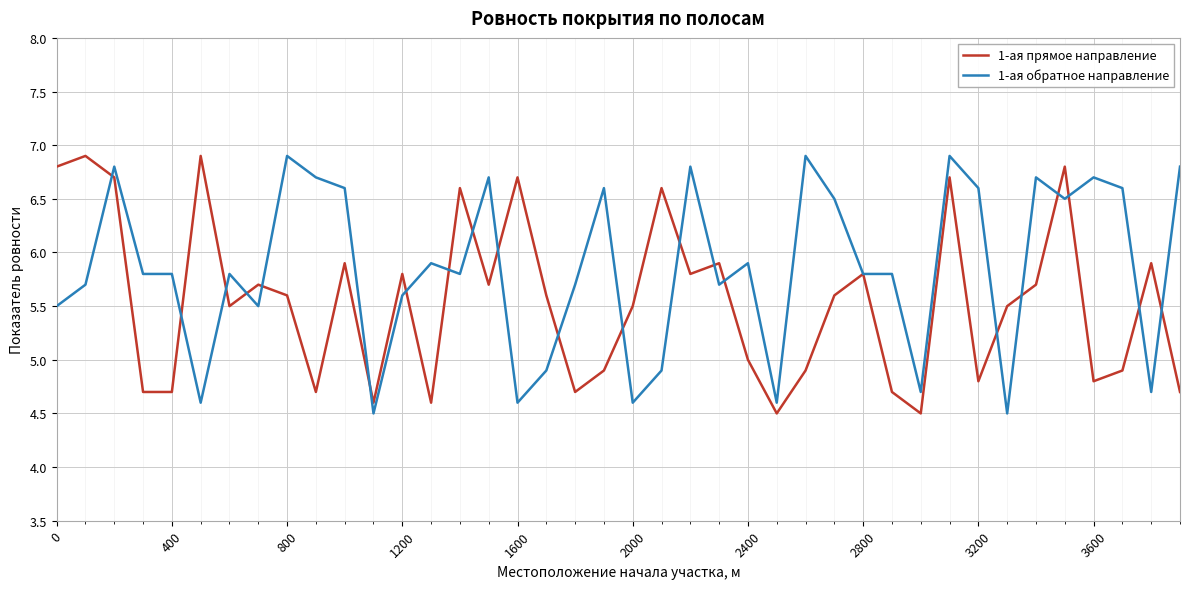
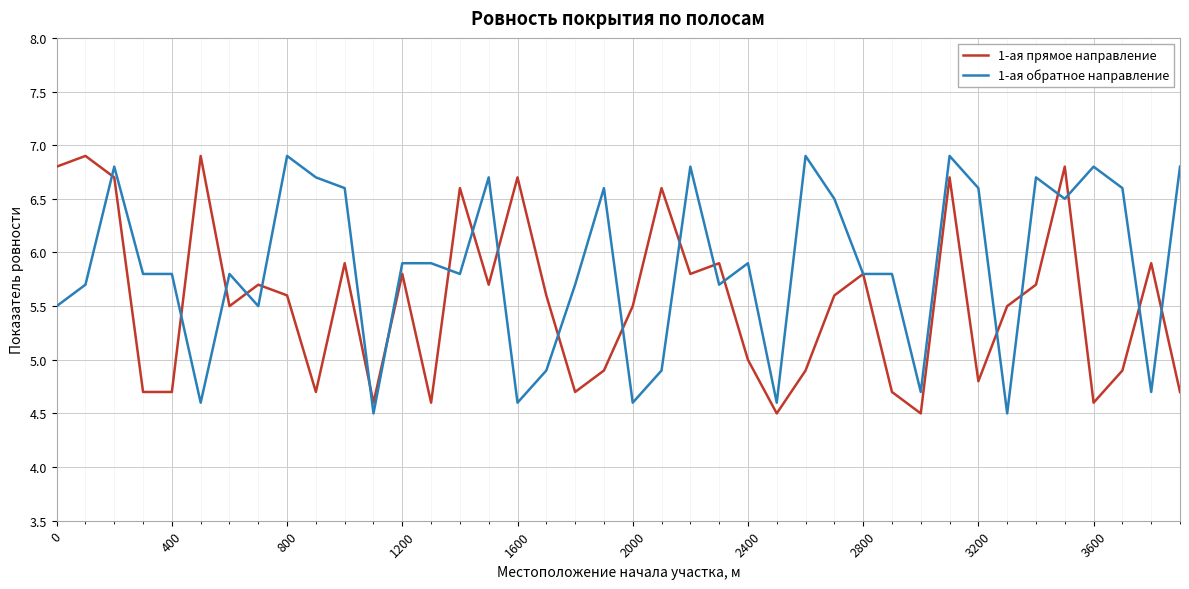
1-ая обратное направление, 1200: 5.6 -> 5.9
1-ая прямое направление, 3600: 4.8 -> 4.6
1-ая обратное направление, 3600: 6.7 -> 6.8
